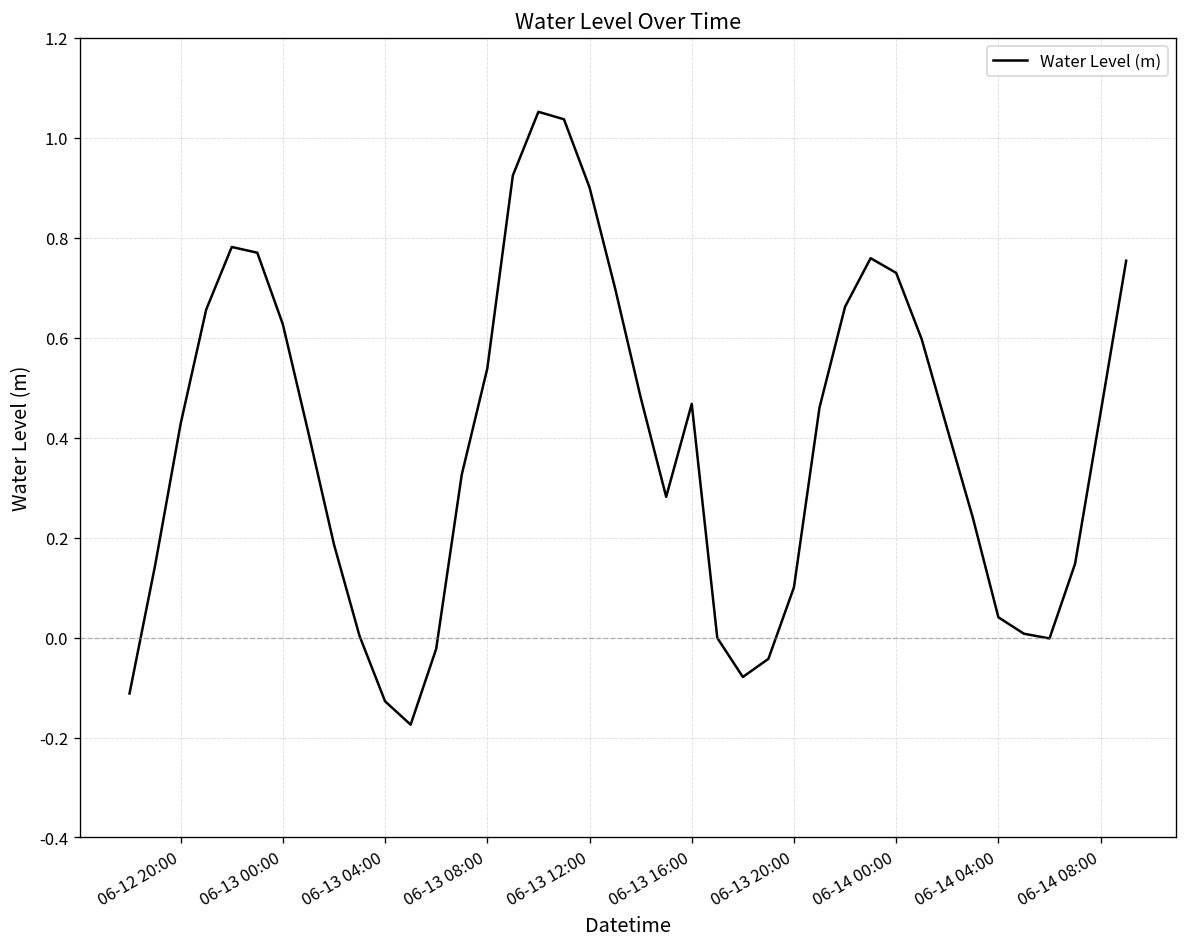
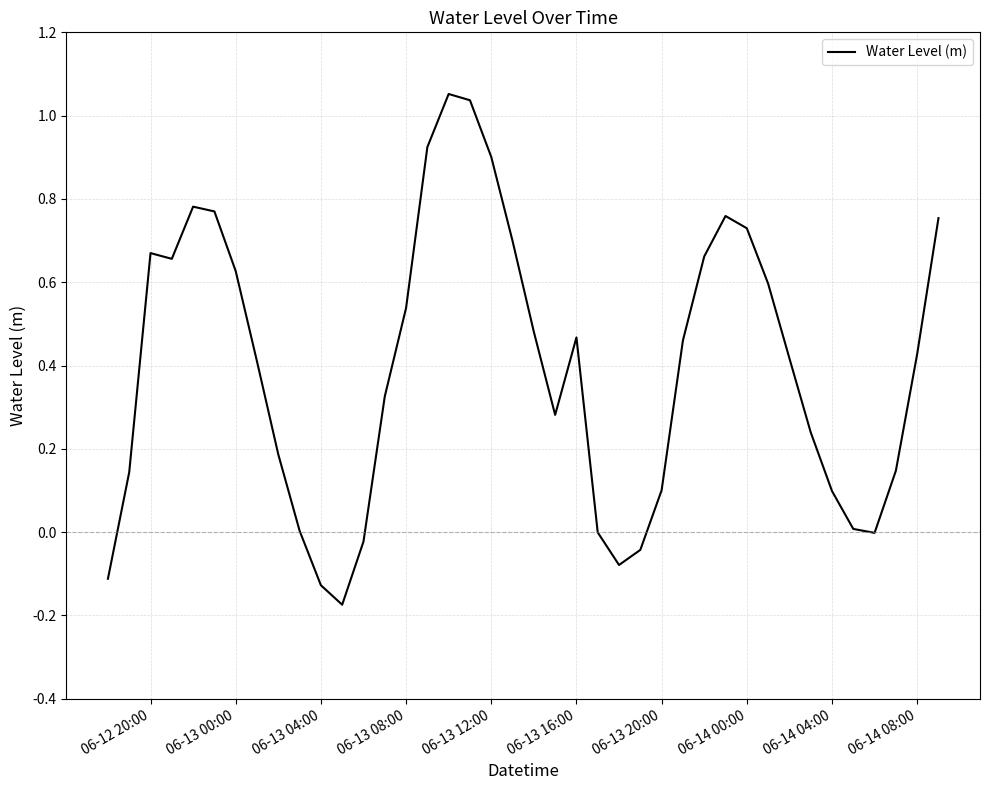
06-12 20:00: 0.43 -> 0.67
06-14 04:00: 0.04 -> 0.10
06-14 08:00: 0.45 -> 0.43
